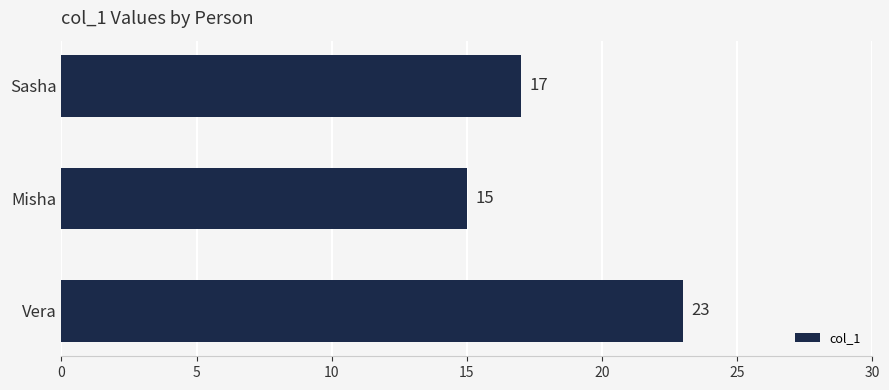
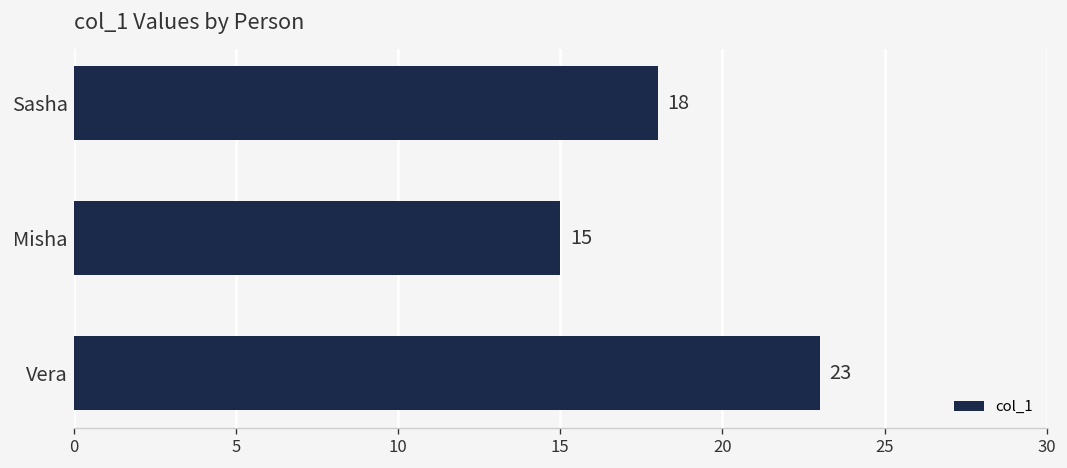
Sasha: 17 -> 18
